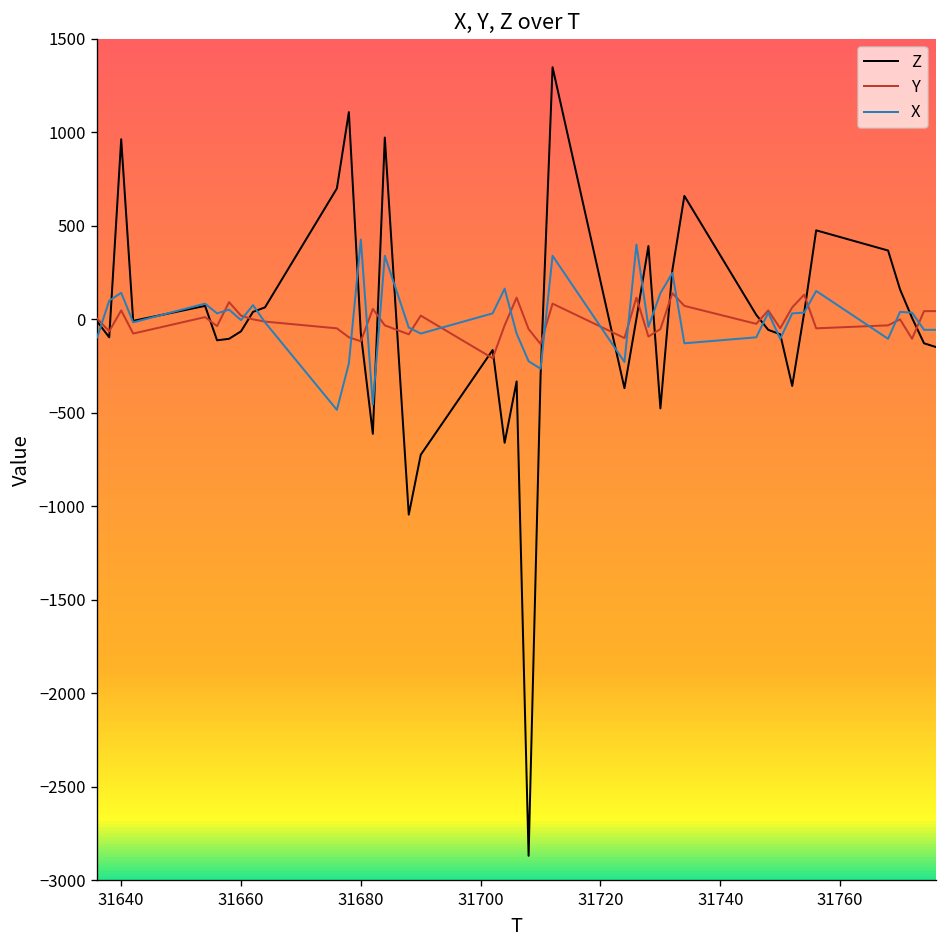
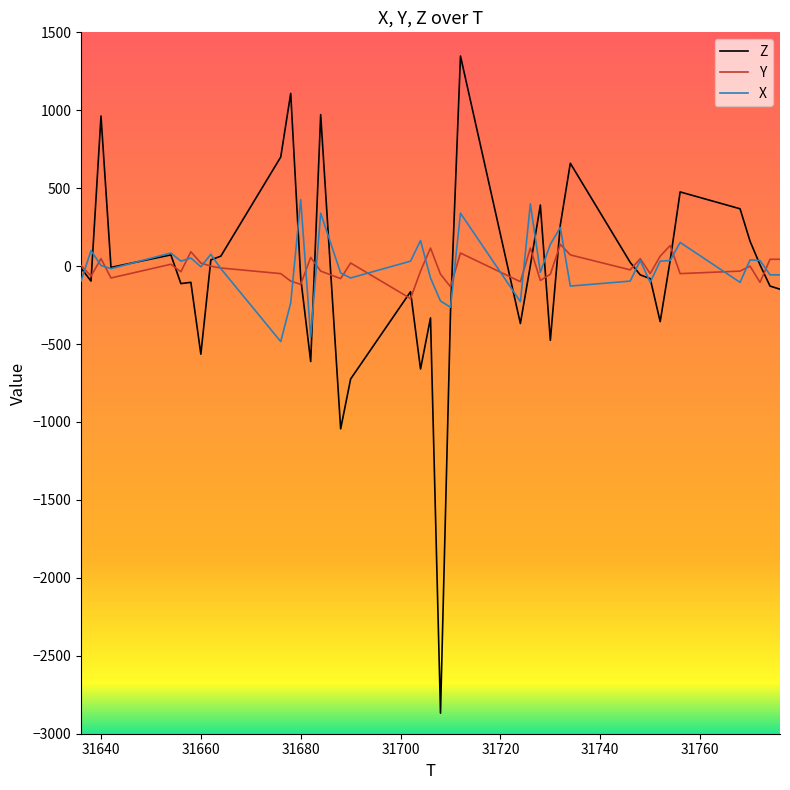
X, 31640: 140 -> 0
Z, 31660: -60 -> -570
